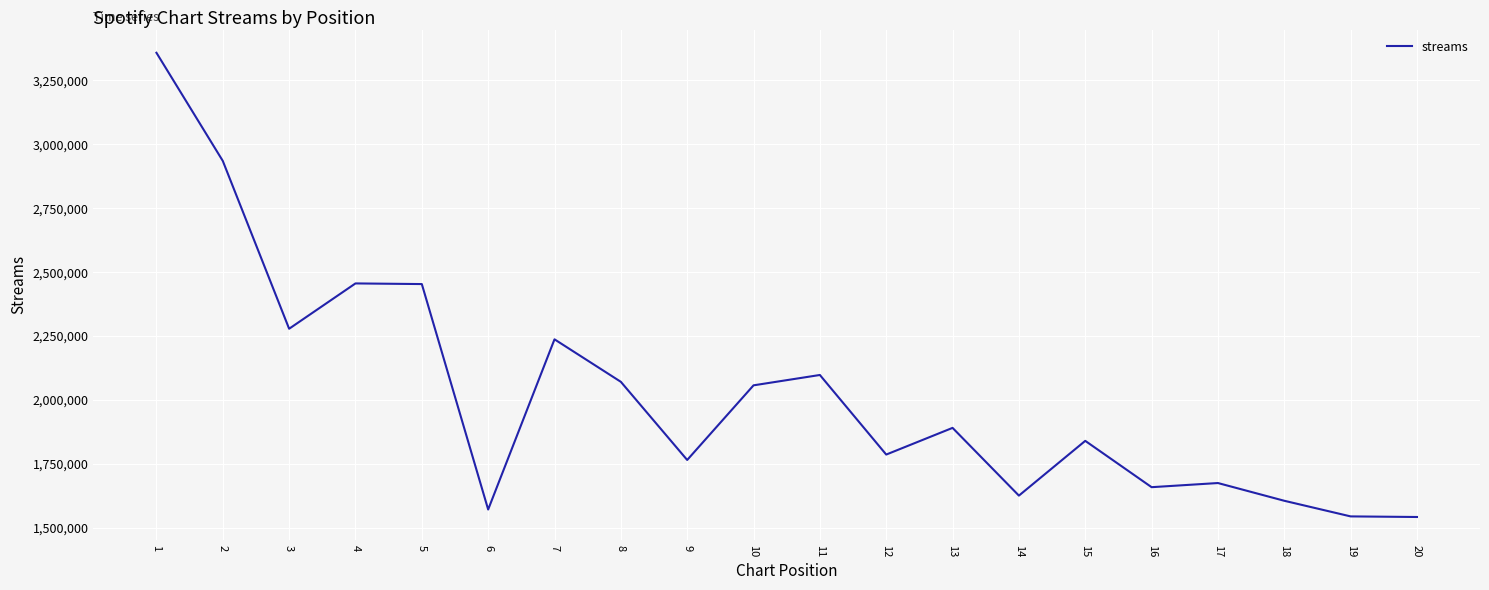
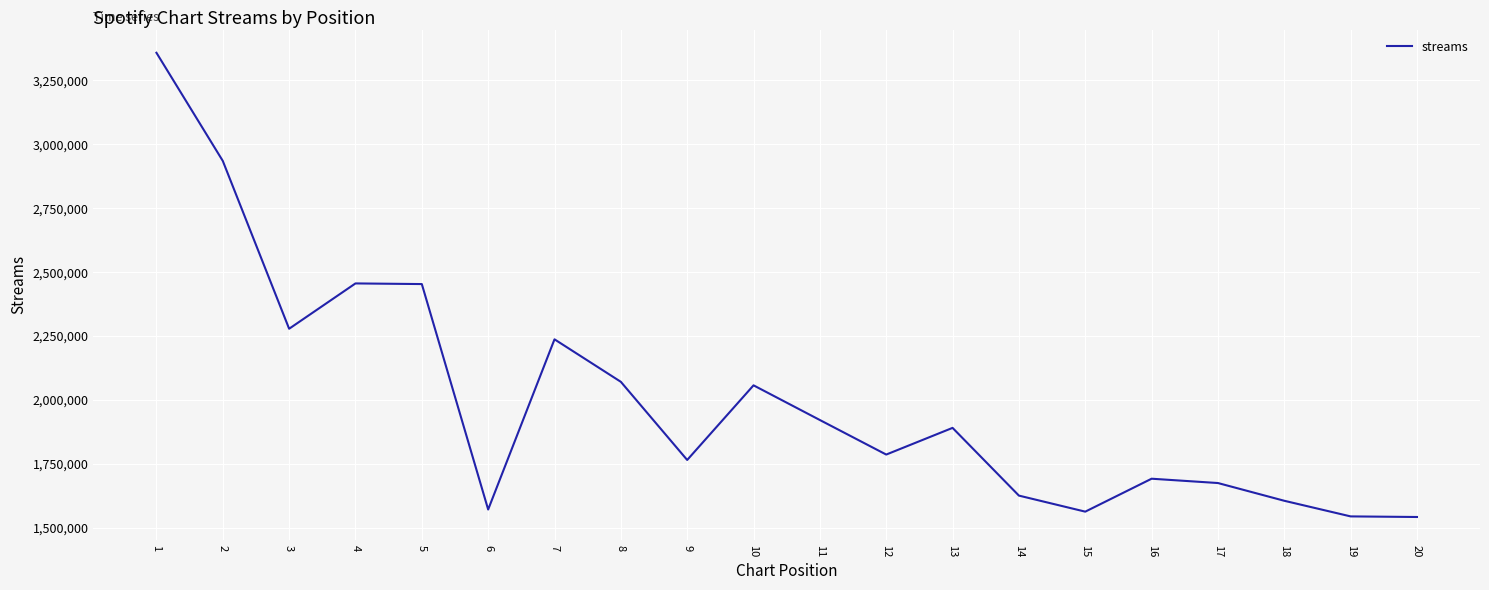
11: 2,100,000 -> 1,920,000
15: 1,840,000 -> 1,560,000
16: 1,660,000 -> 1,690,000
